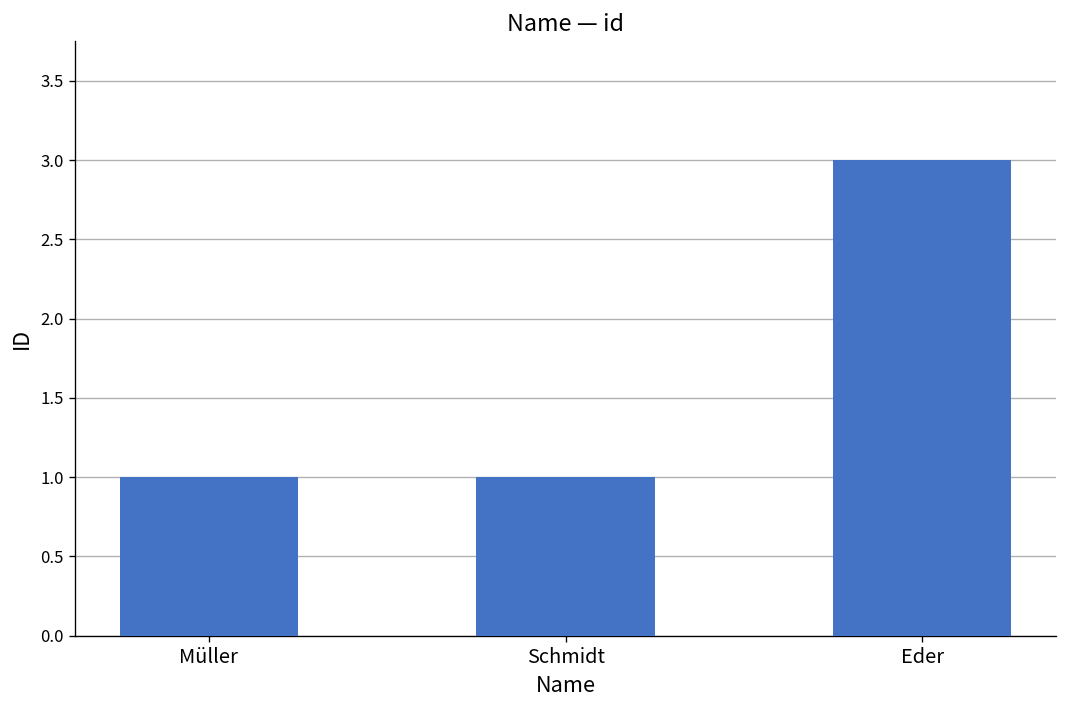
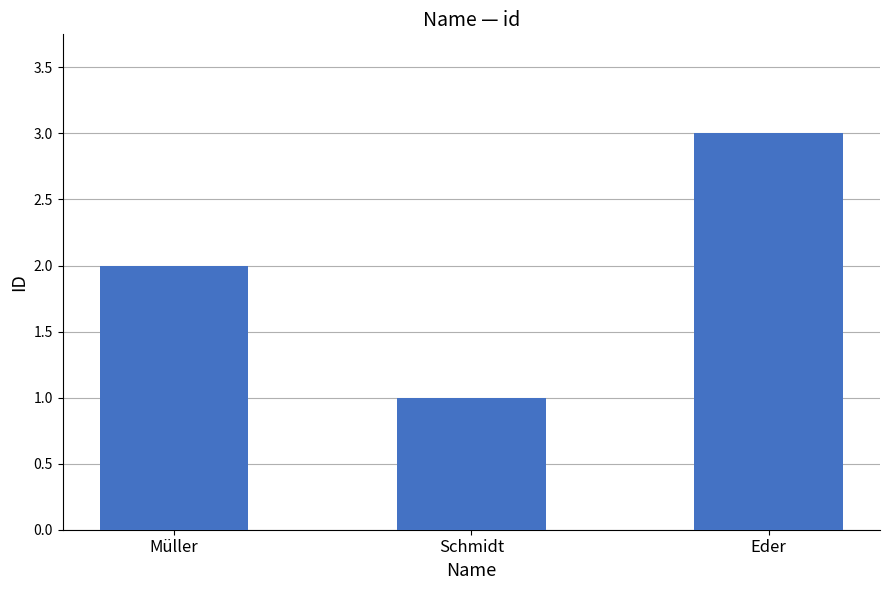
Müller: 1 -> 2
